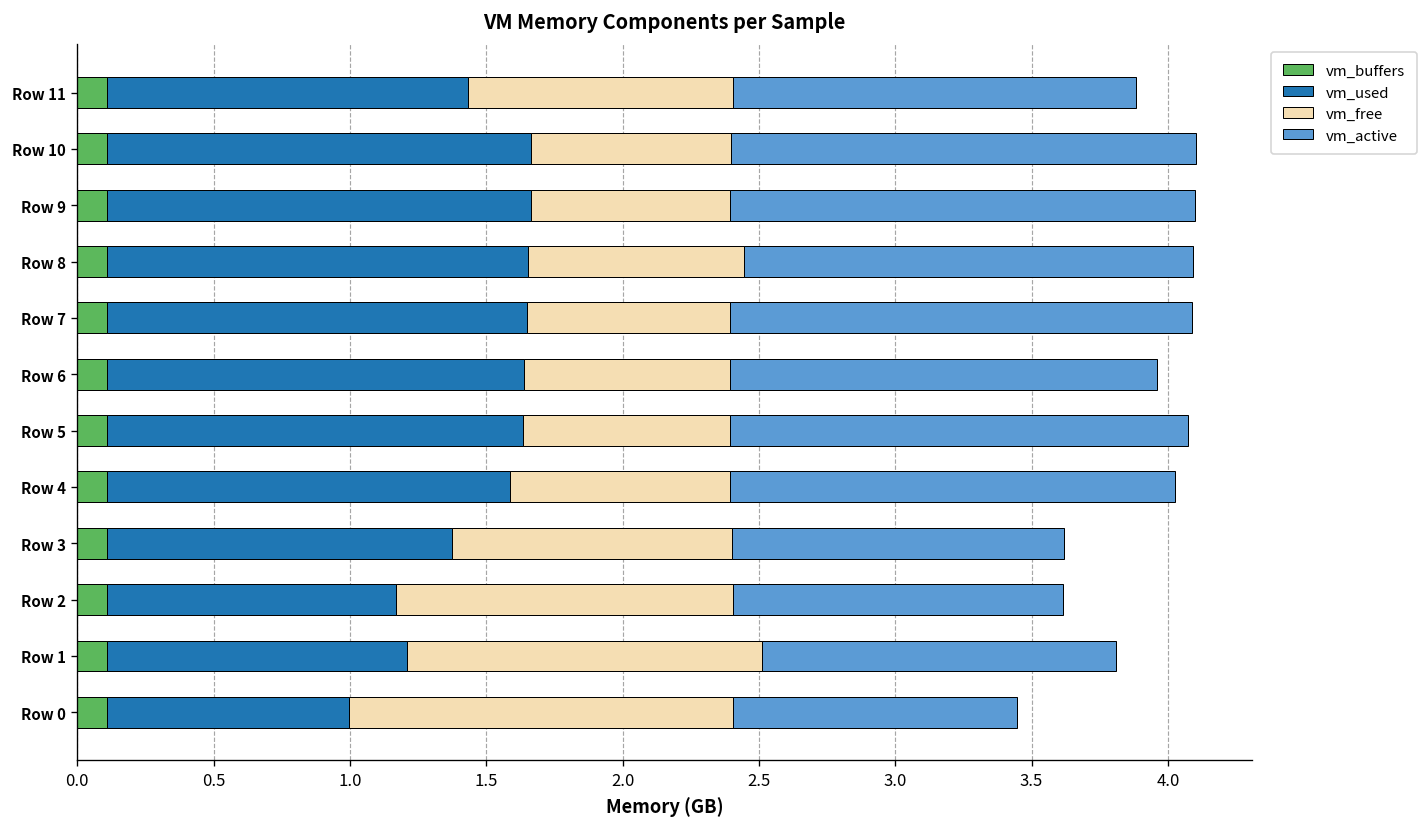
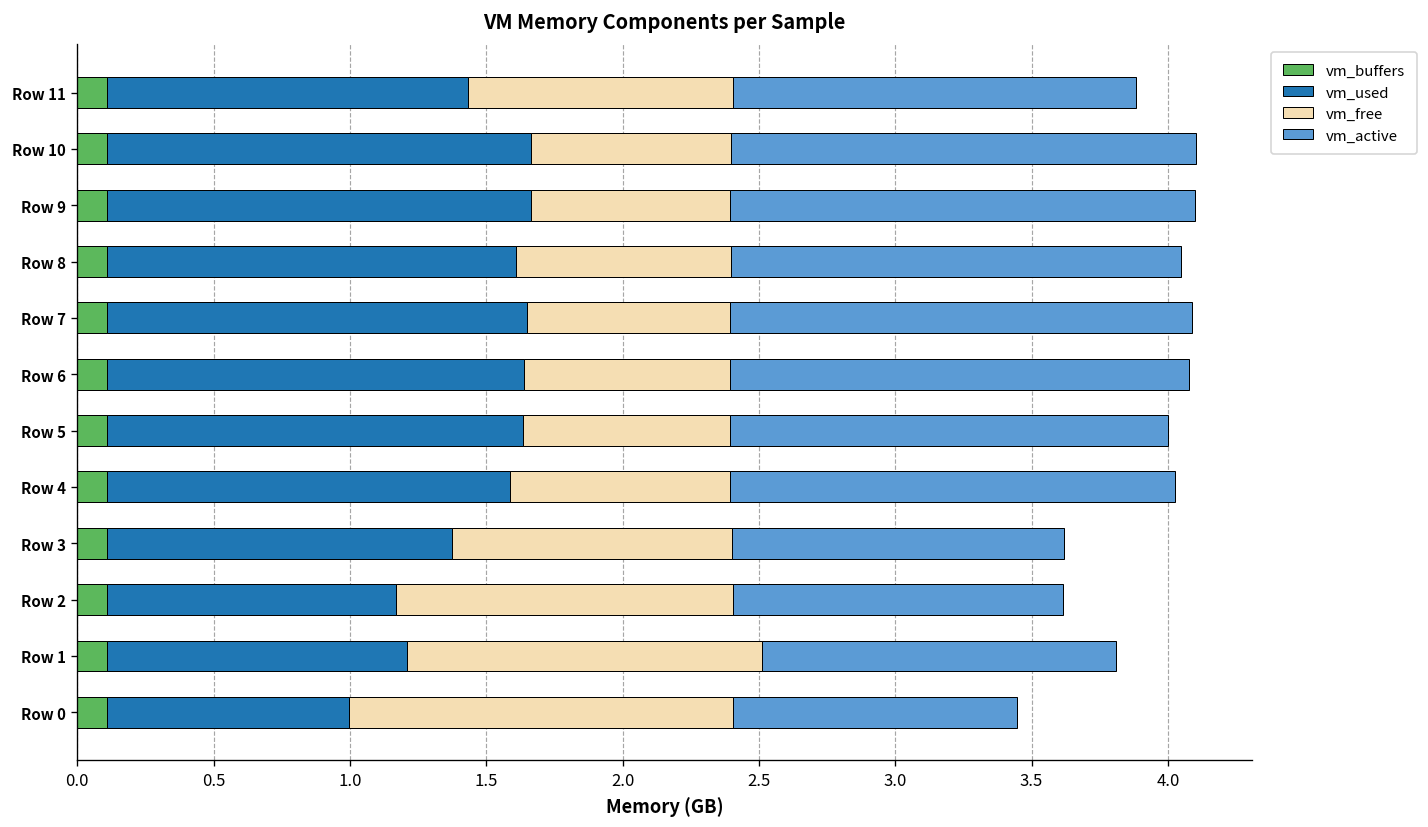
vm_used, Row 8: 1.54 -> 1.50
vm_active, Row 6: 1.57 -> 1.68
vm_active, Row 5: 1.68 -> 1.61
